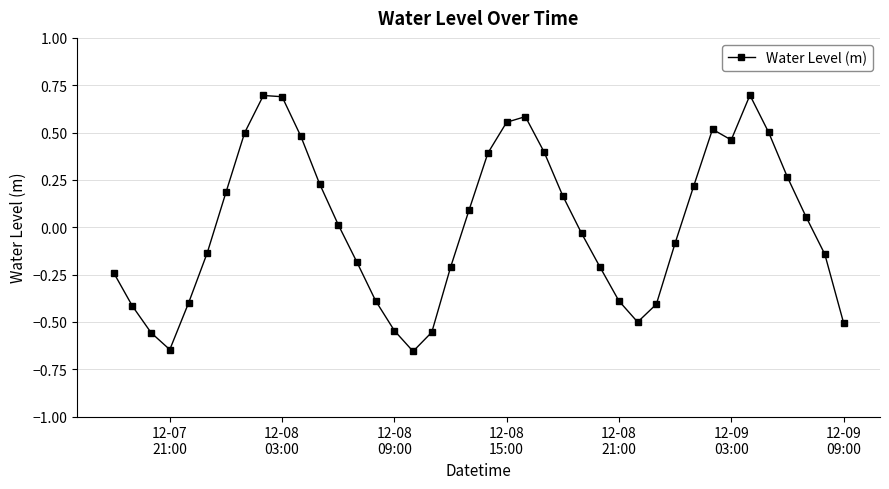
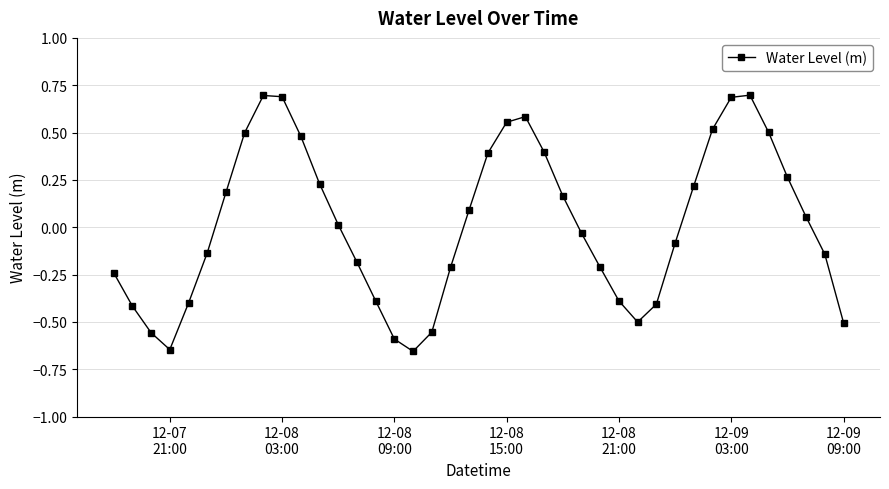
12-08 09:00: -0.55 -> -0.59
12-09 03:00: 0.46 -> 0.69
